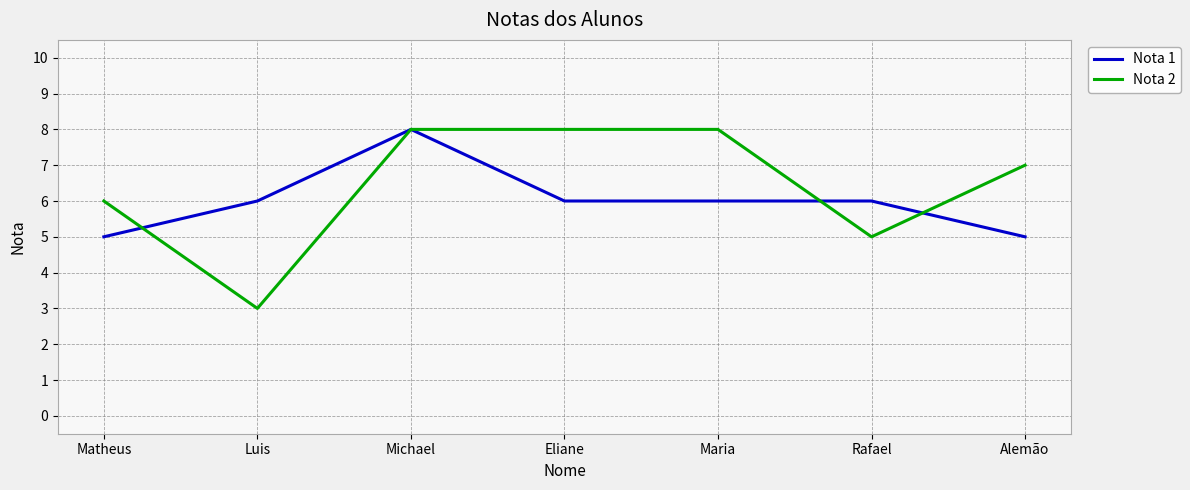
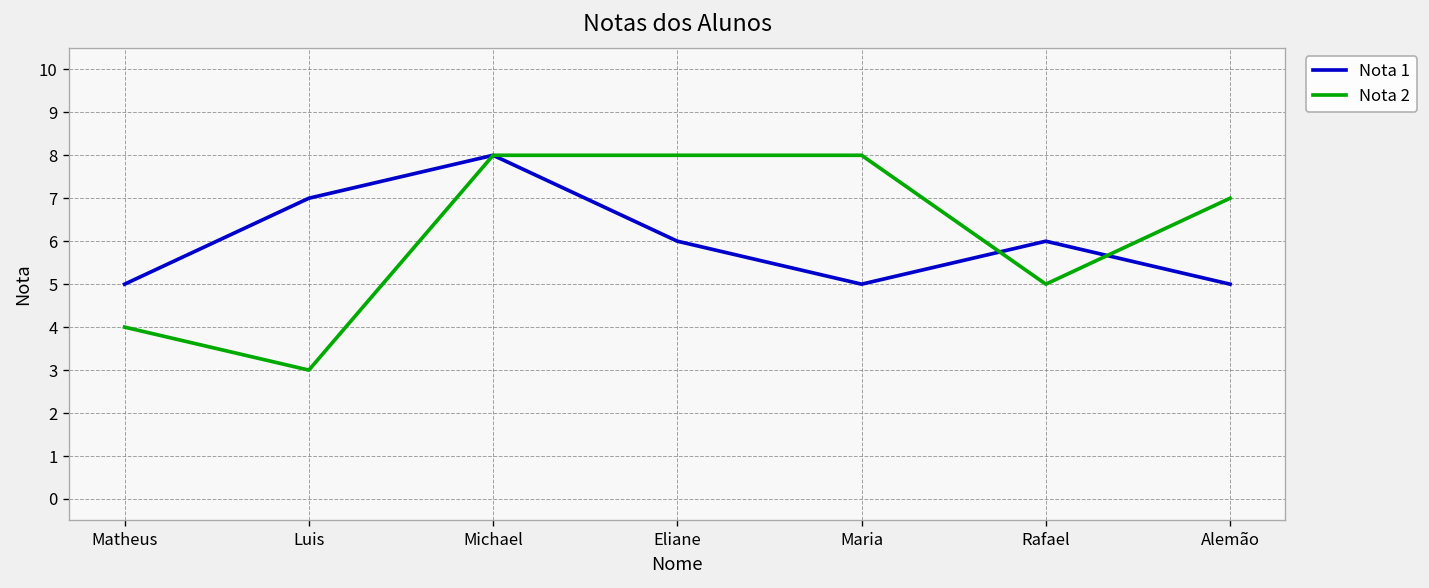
Nota 2, Matheus: 6 -> 4
Nota 1, Luis: 6 -> 7
Nota 1, Maria: 6 -> 5
